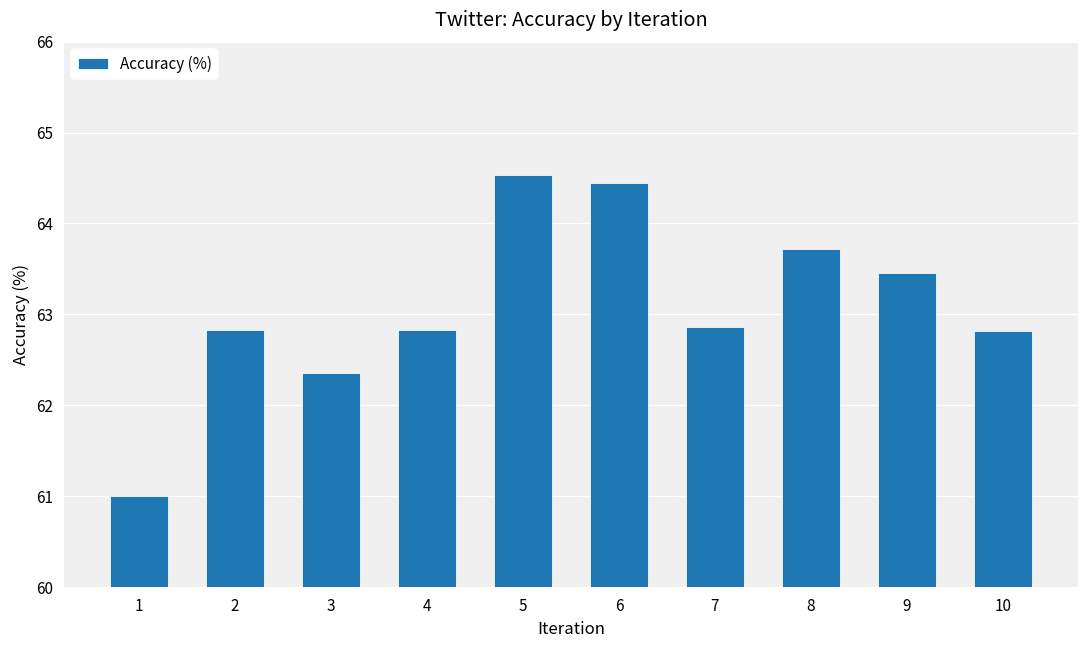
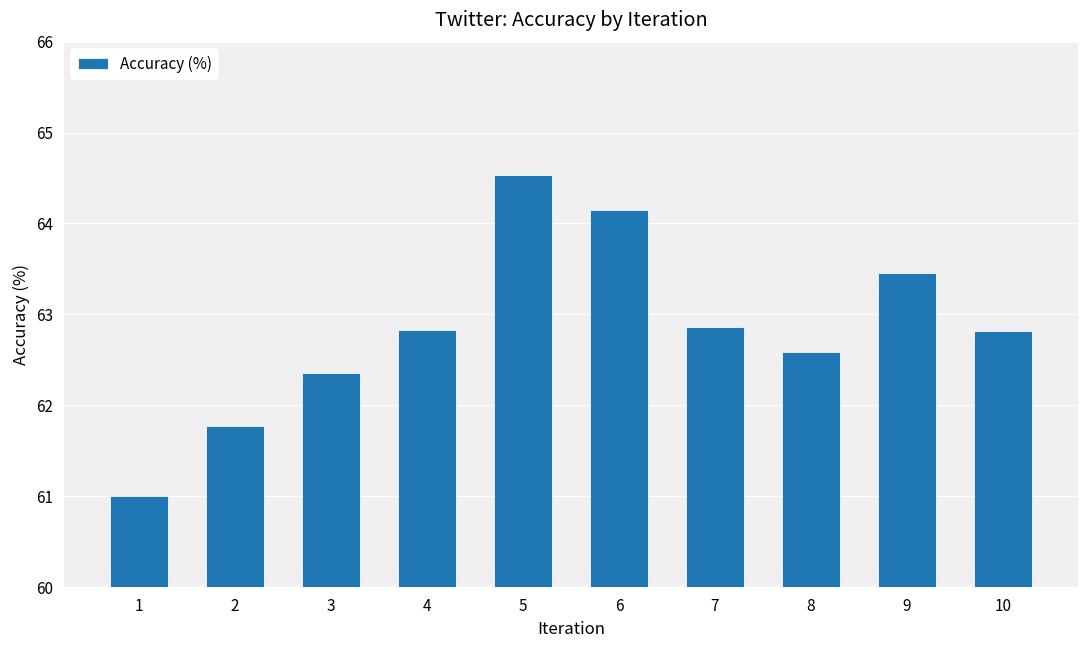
2: 62.8 -> 61.8
6: 64.4 -> 64.2
8: 63.7 -> 62.6
